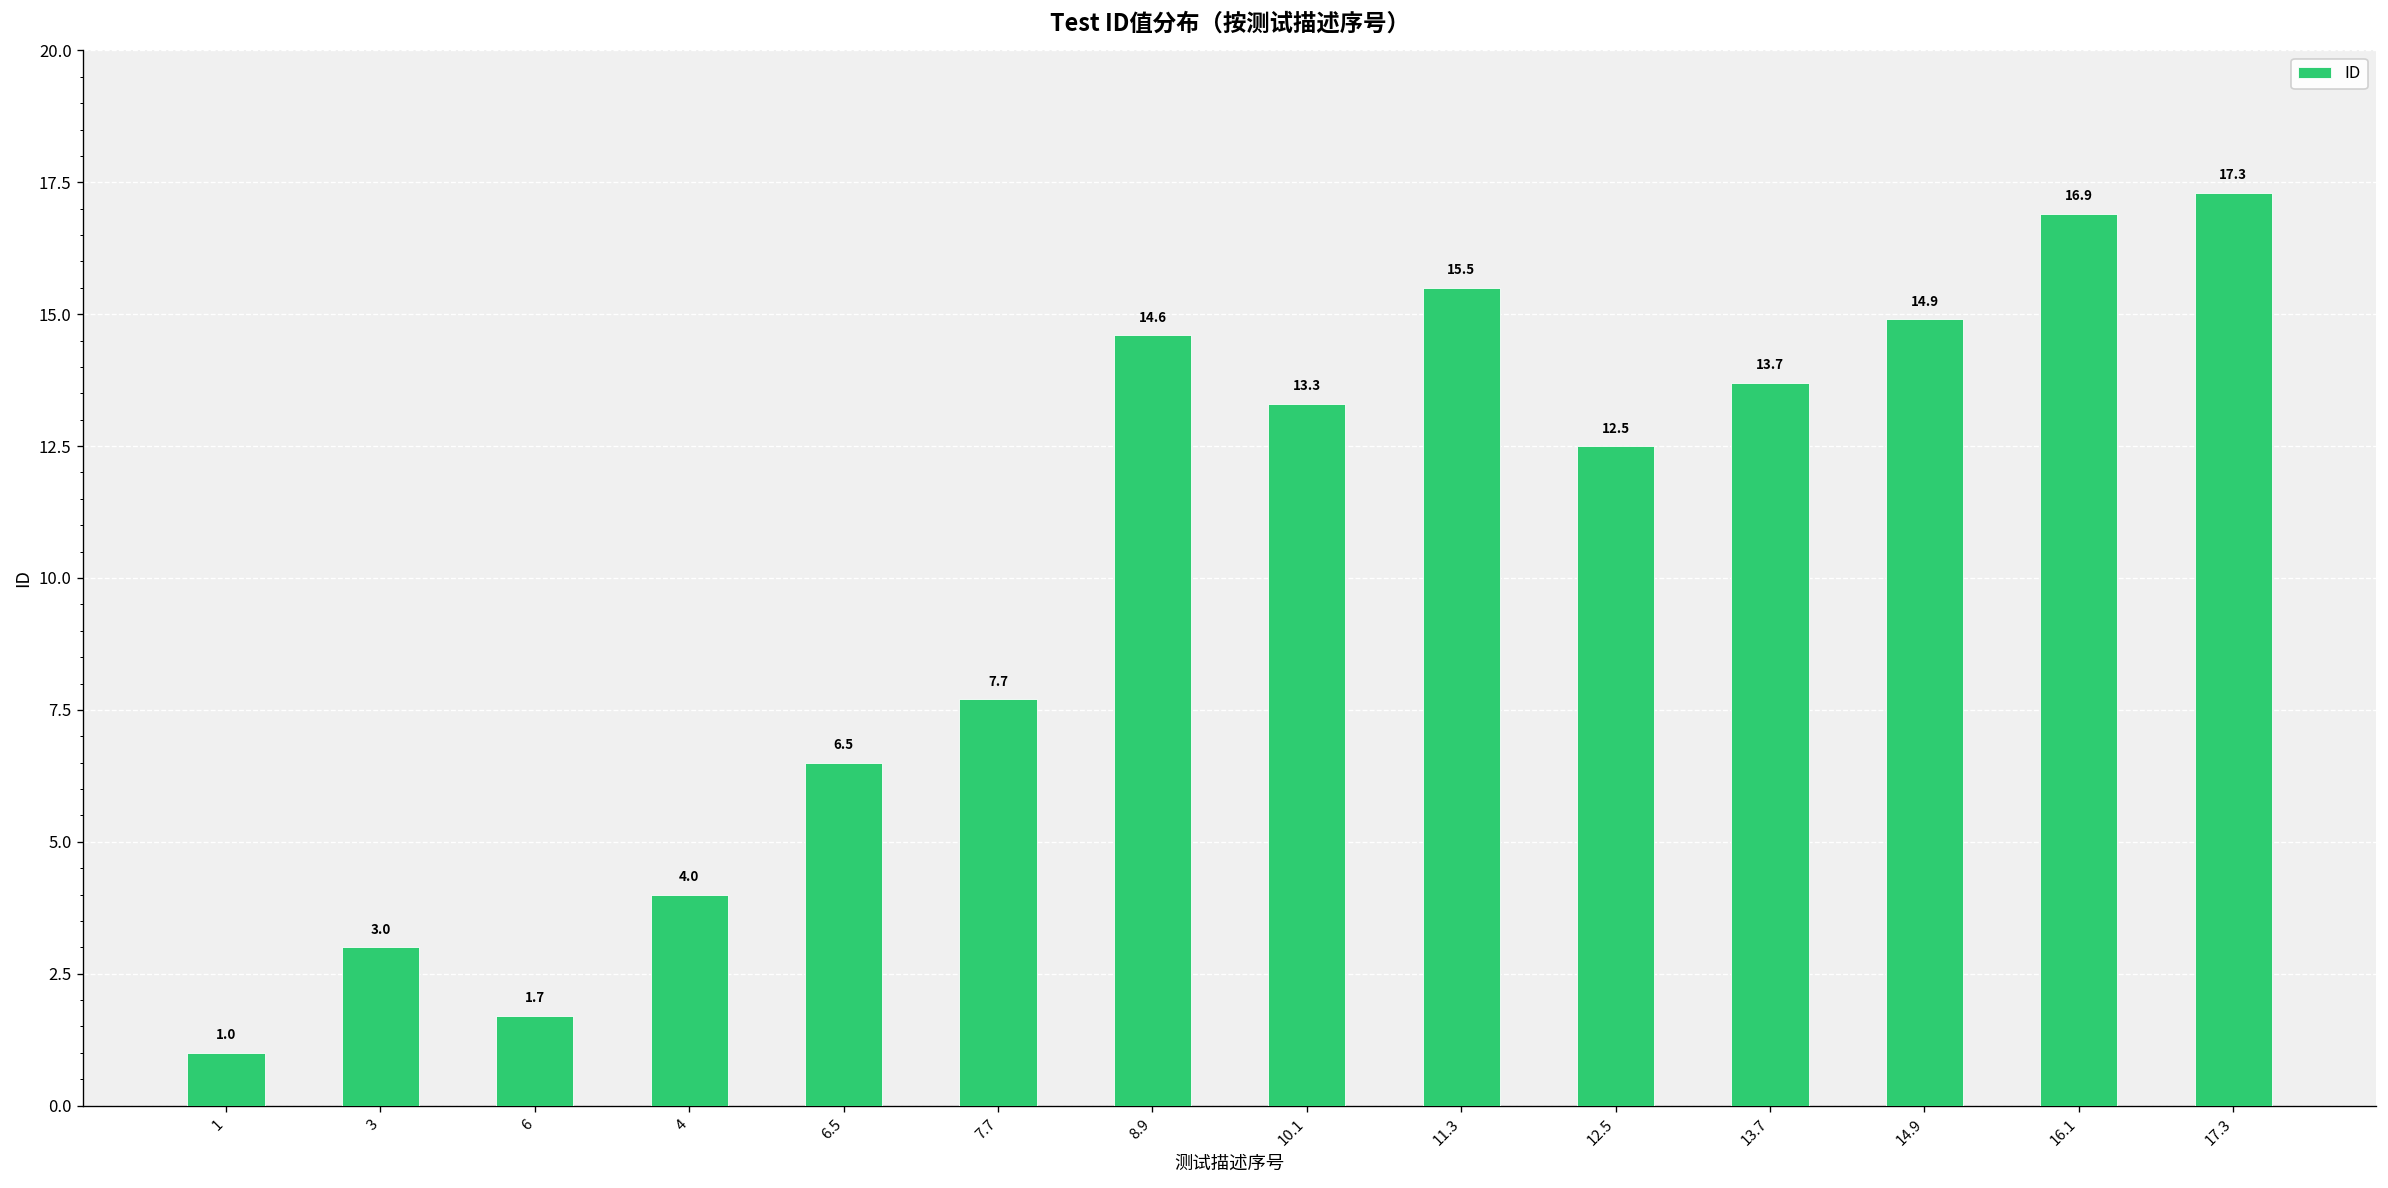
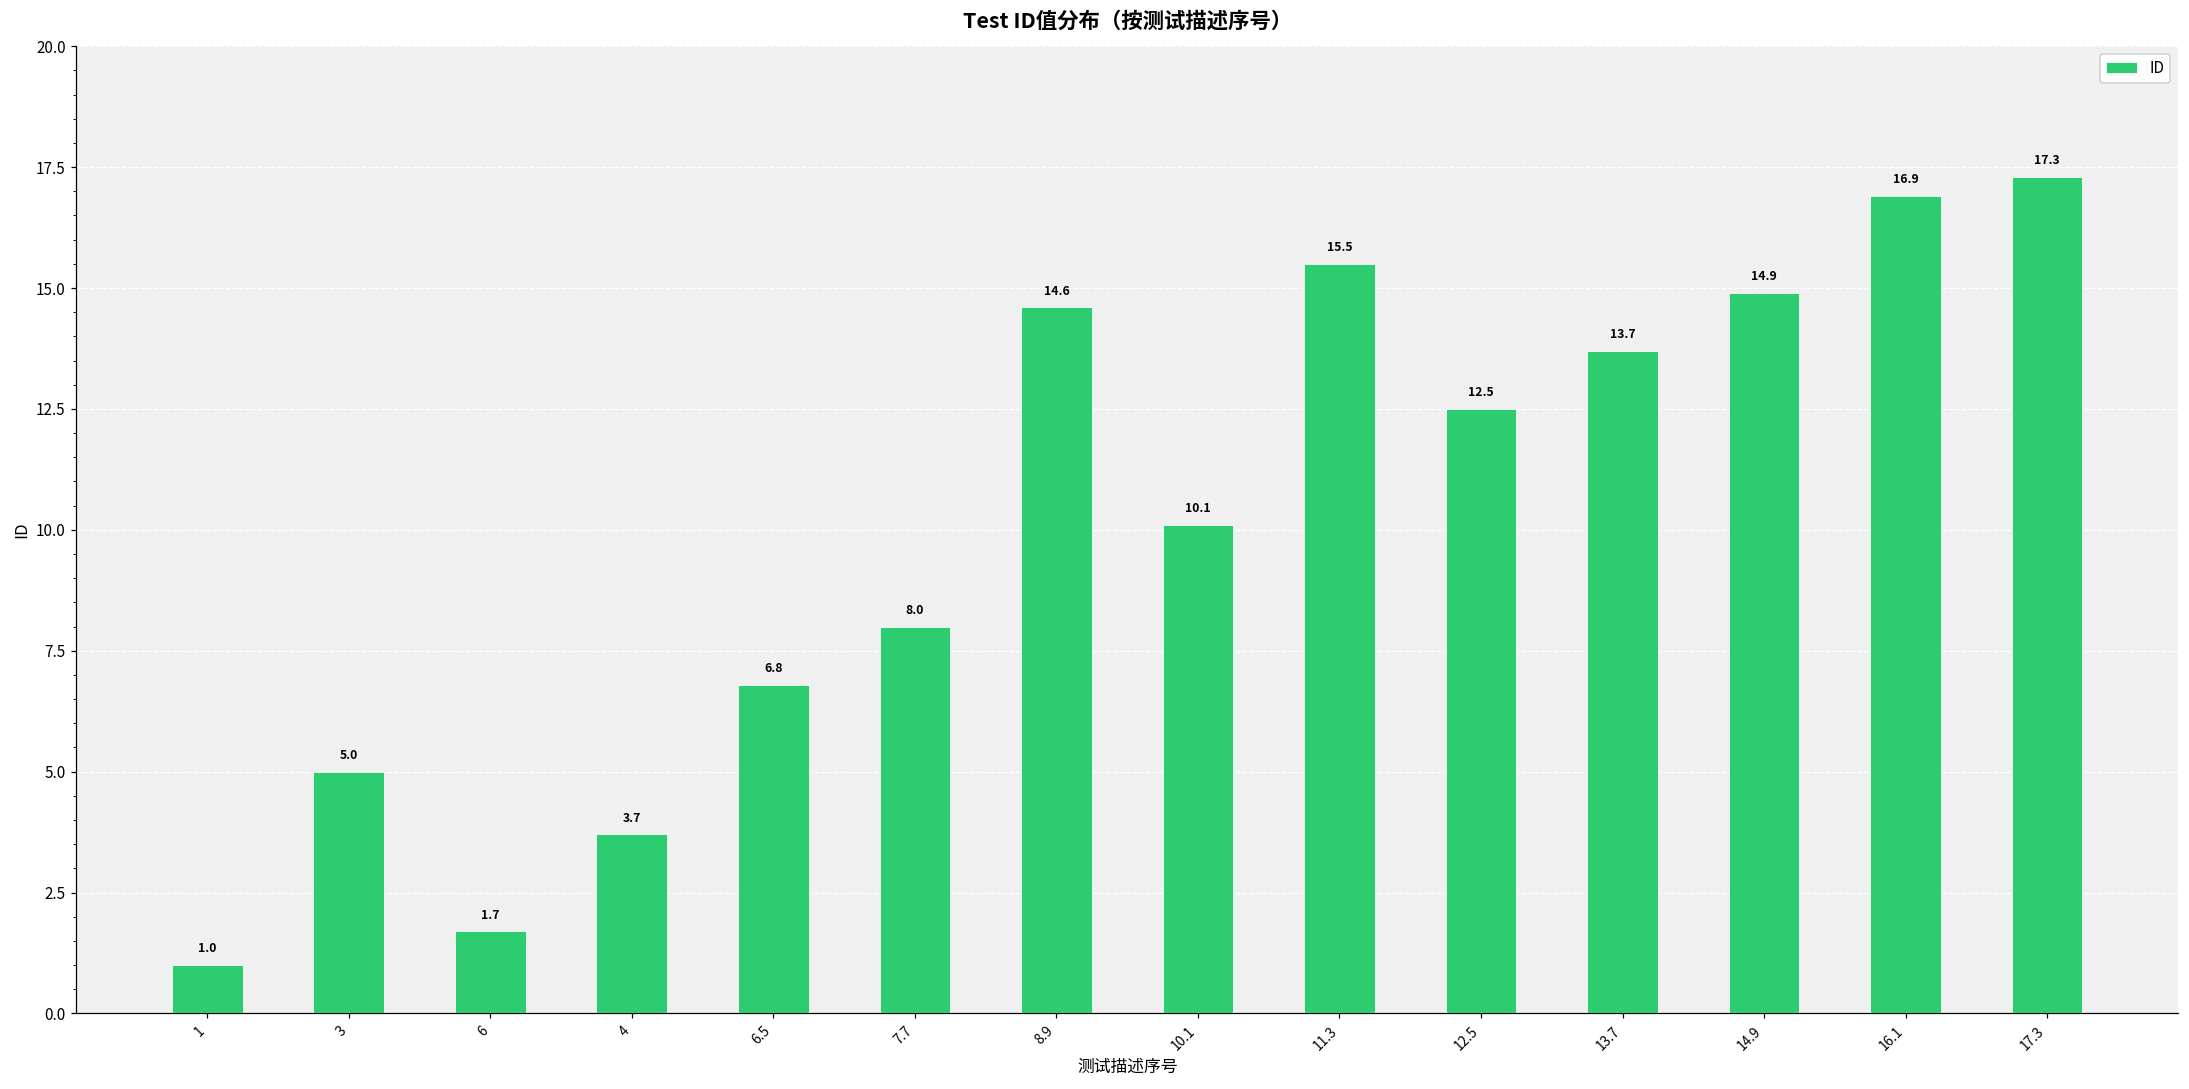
3: 3.0 -> 5.0
4: 4.0 -> 3.7
6.5: 6.5 -> 6.8
7.7: 7.7 -> 8.0
10.1: 13.3 -> 10.1
